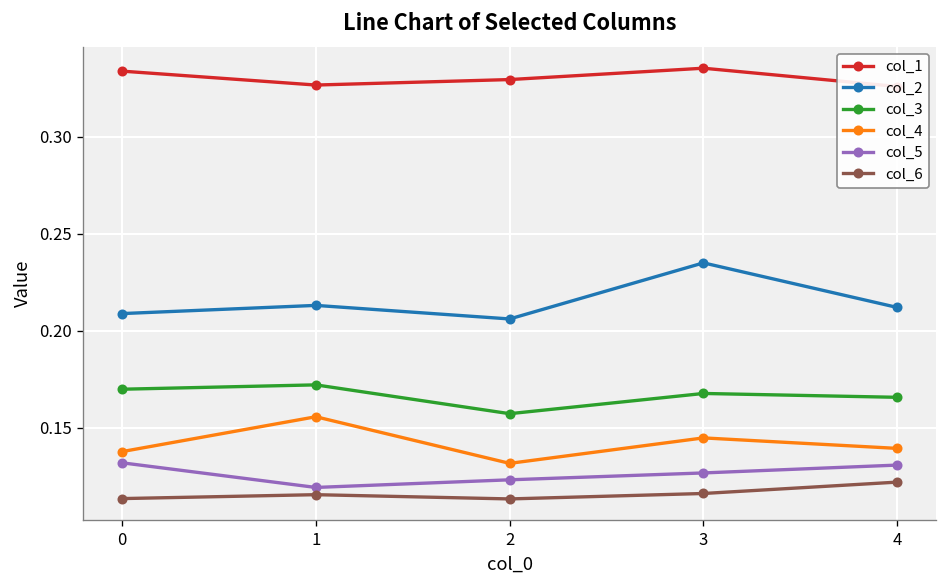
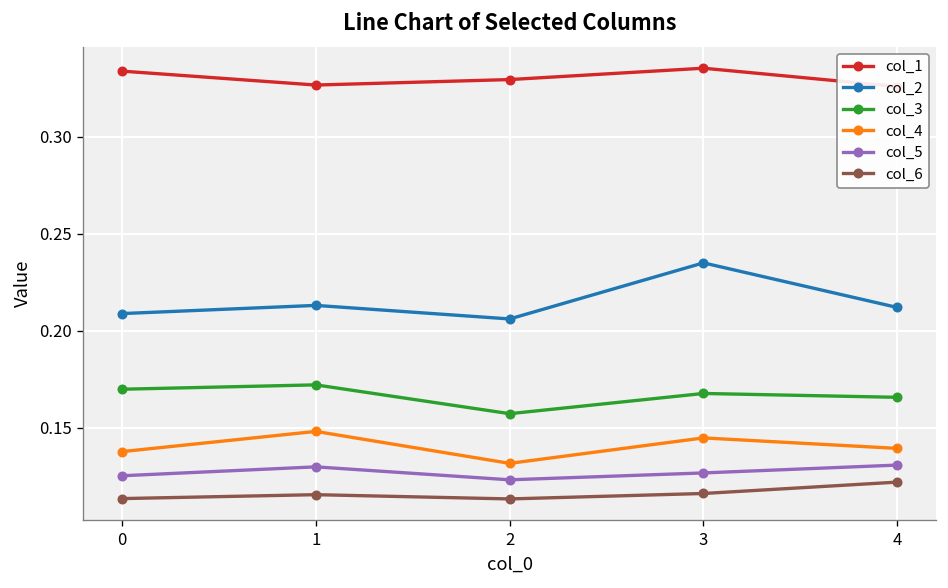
col_5, 0: 0.132 -> 0.125
col_4, 1: 0.156 -> 0.148
col_5, 1: 0.119 -> 0.130
